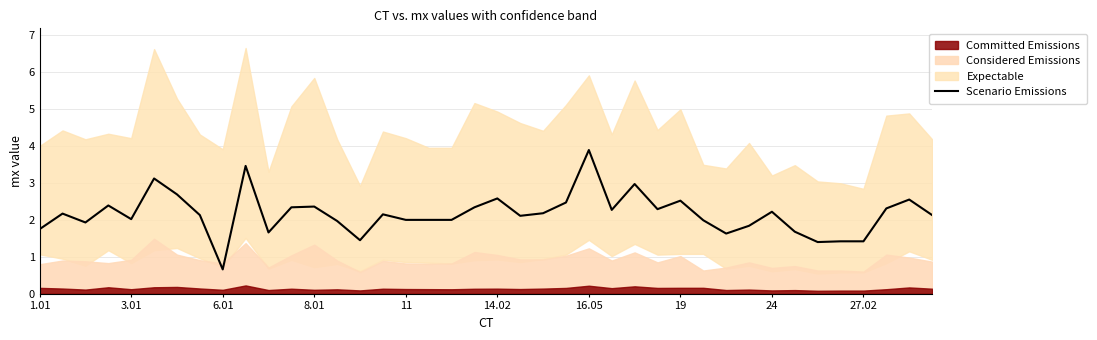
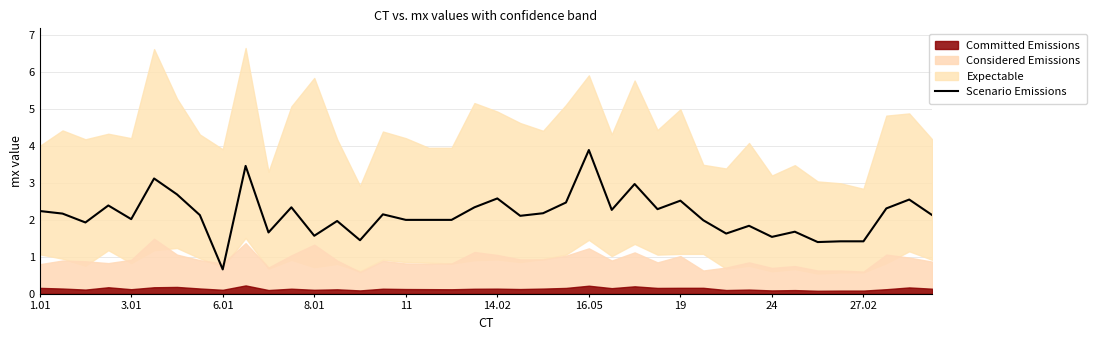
Scenario Emissions, 1.01: 1.8 -> 2.2
Scenario Emissions, 8.01: 2.4 -> 1.6
Scenario Emissions, 24: 2.2 -> 1.5
